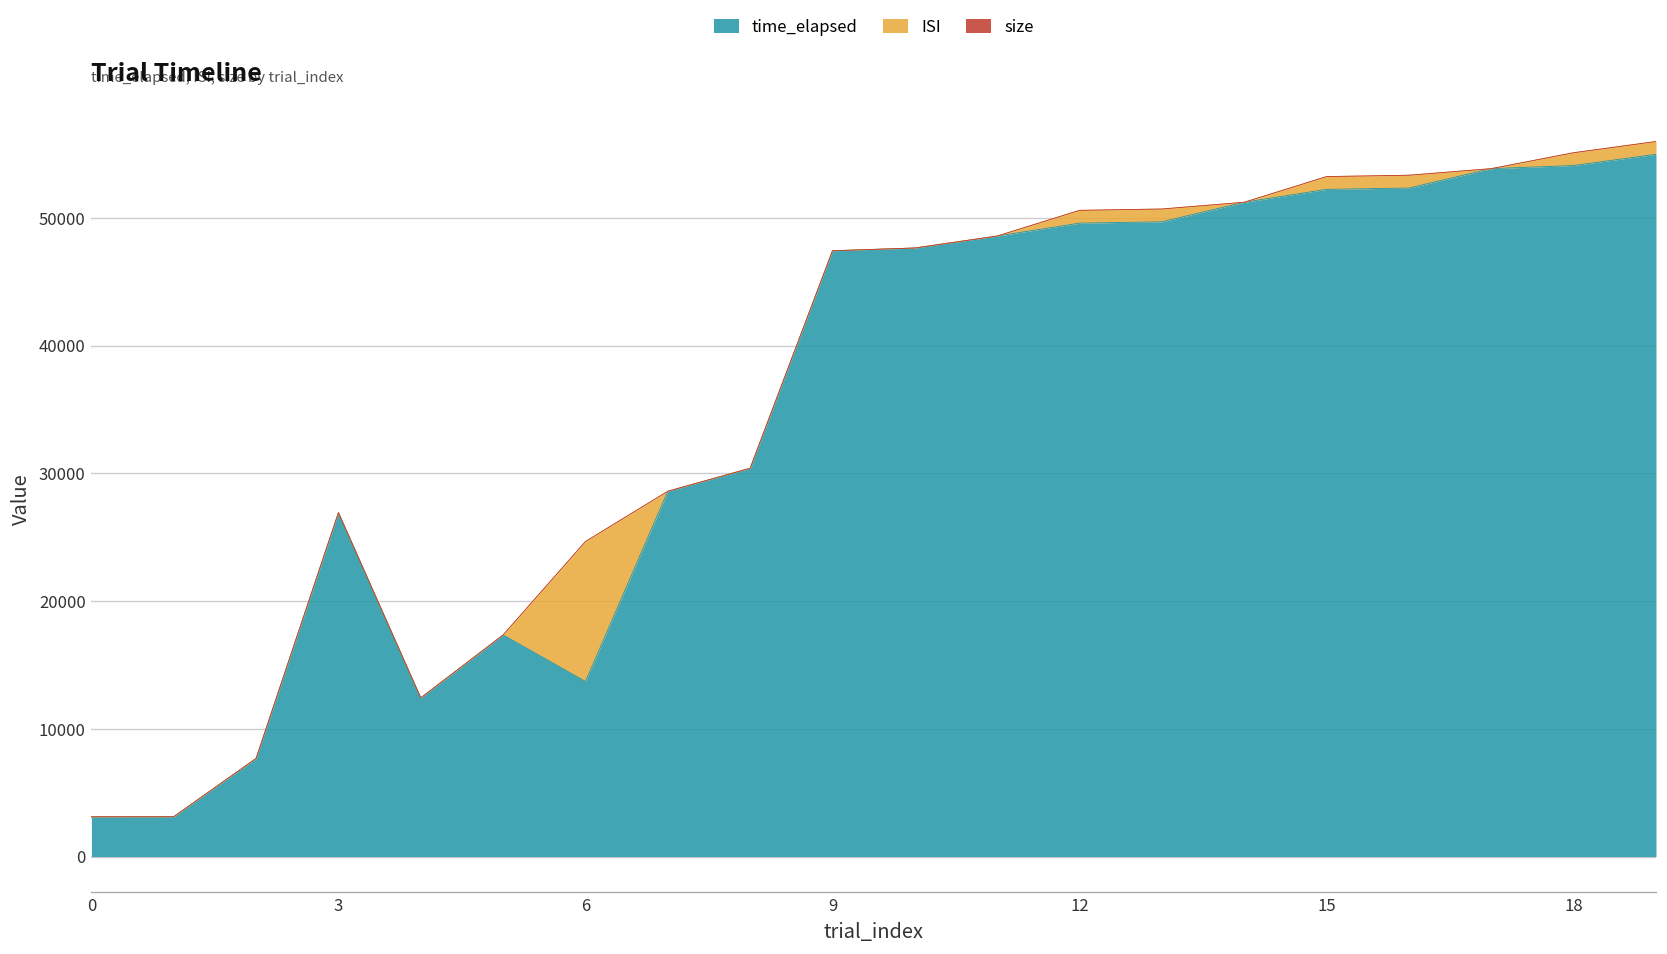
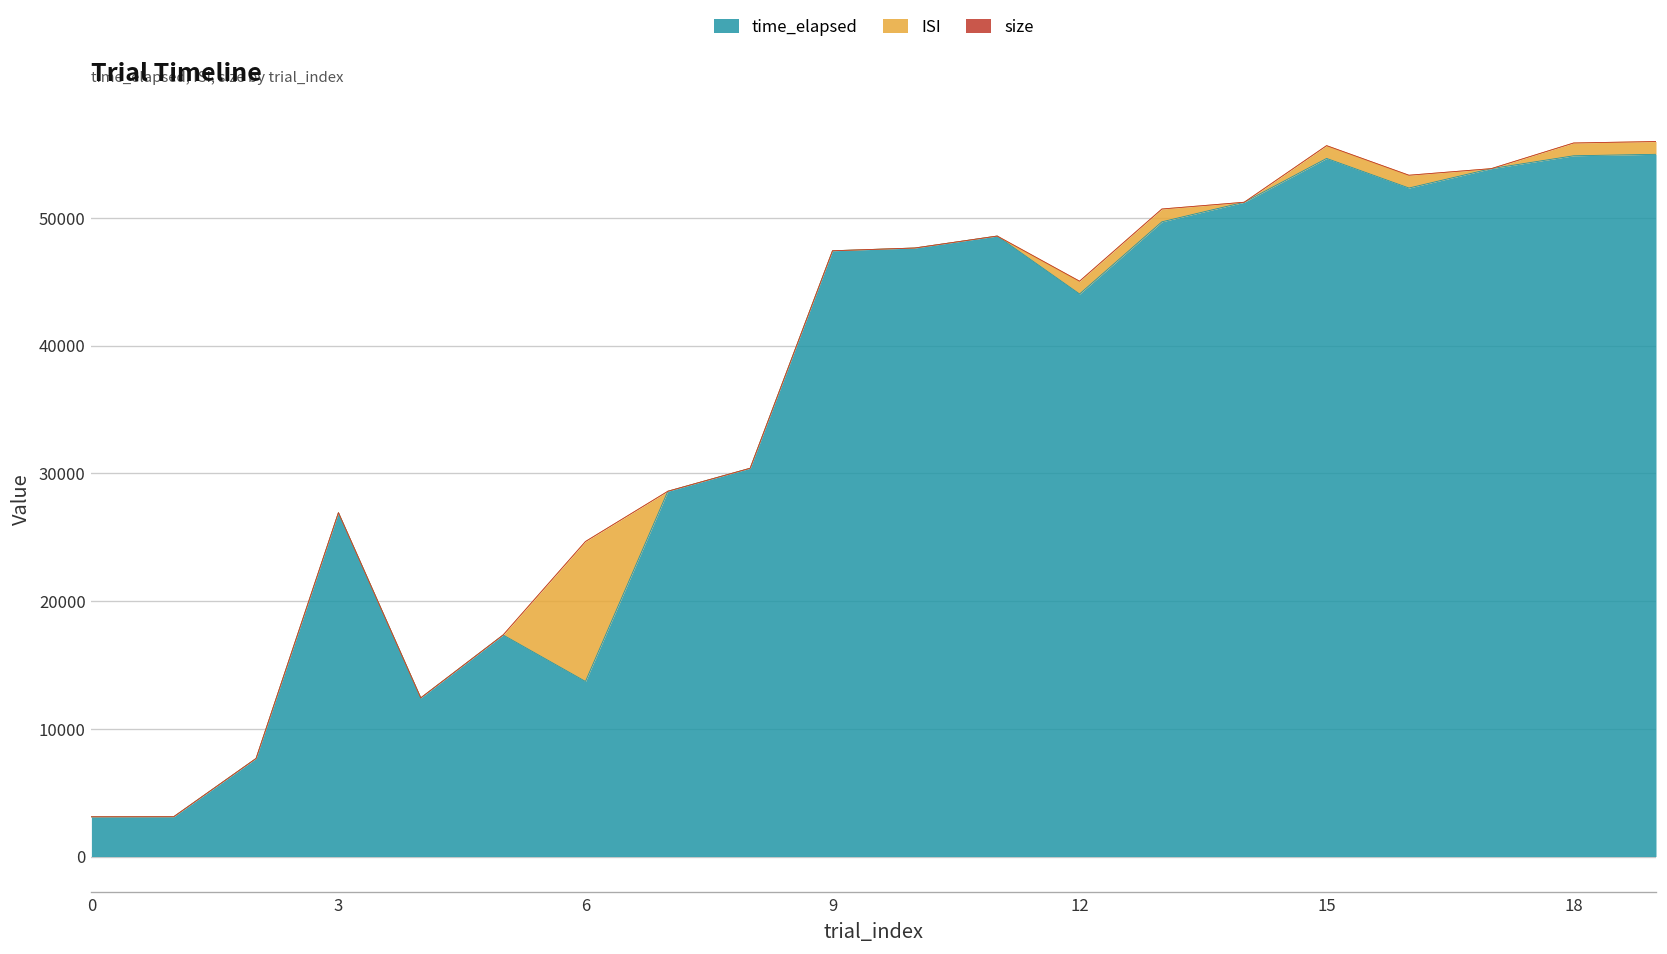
time_elapsed, 12: 49600 -> 44100
time_elapsed, 15: 52300 -> 54700
time_elapsed, 18: 54100 -> 54900
